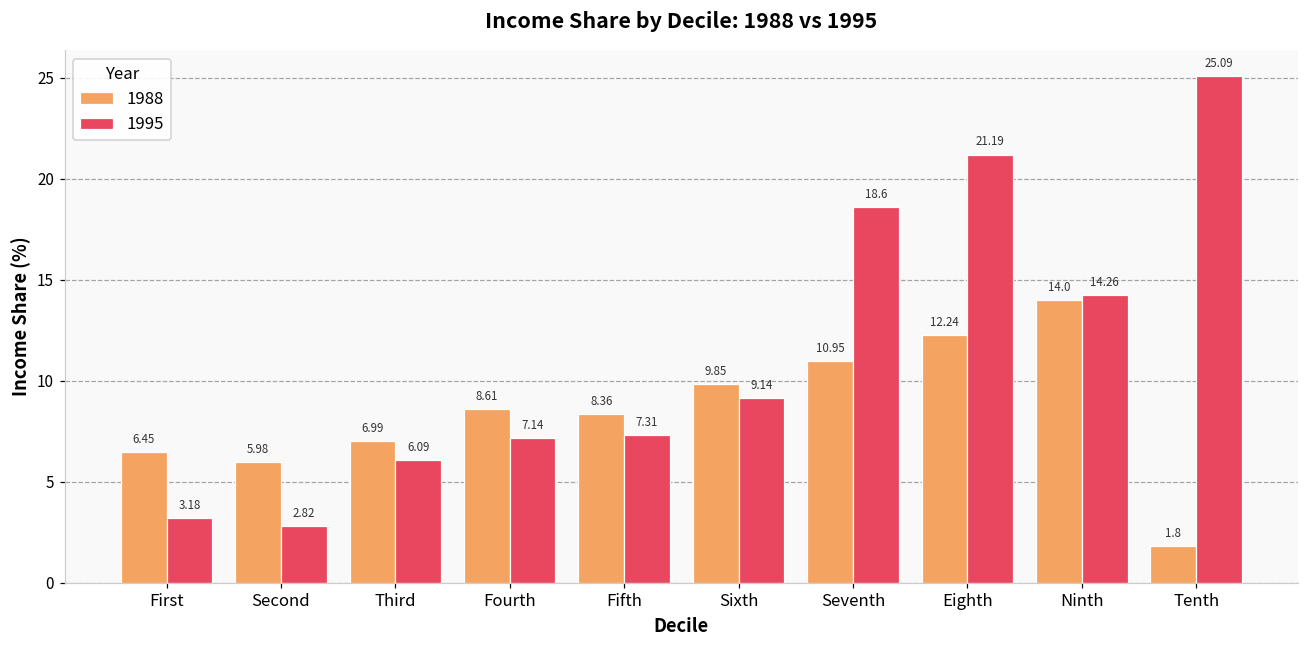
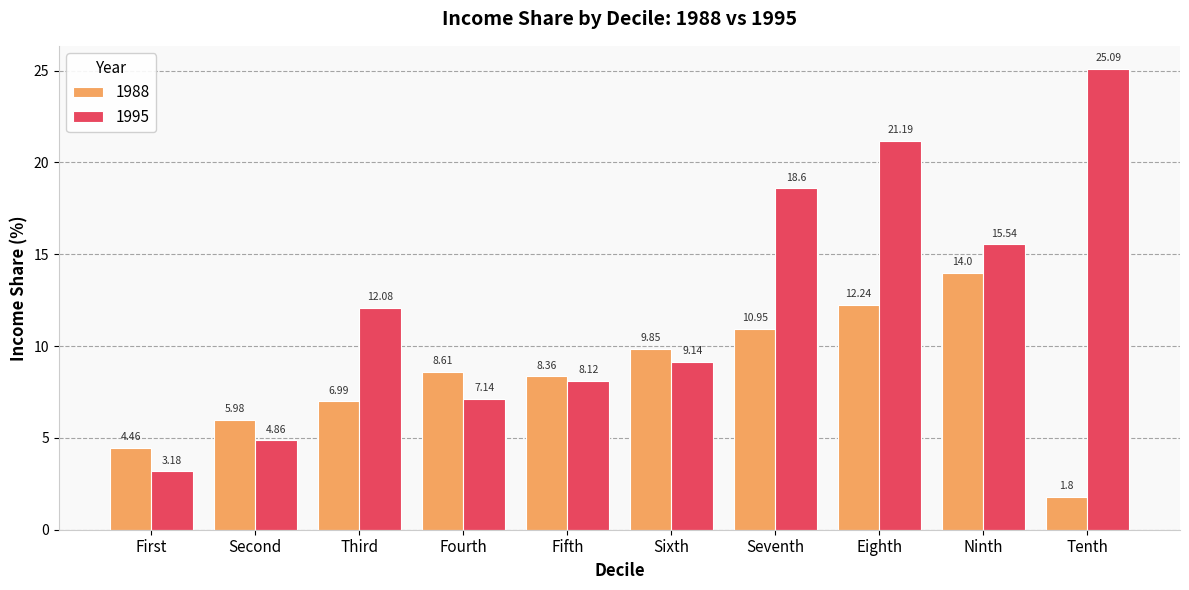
1988, First: 6.45 -> 4.46
1995, Second: 2.82 -> 4.86
1995, Third: 6.09 -> 12.08
1995, Fifth: 7.31 -> 8.12
1995, Ninth: 14.26 -> 15.54
